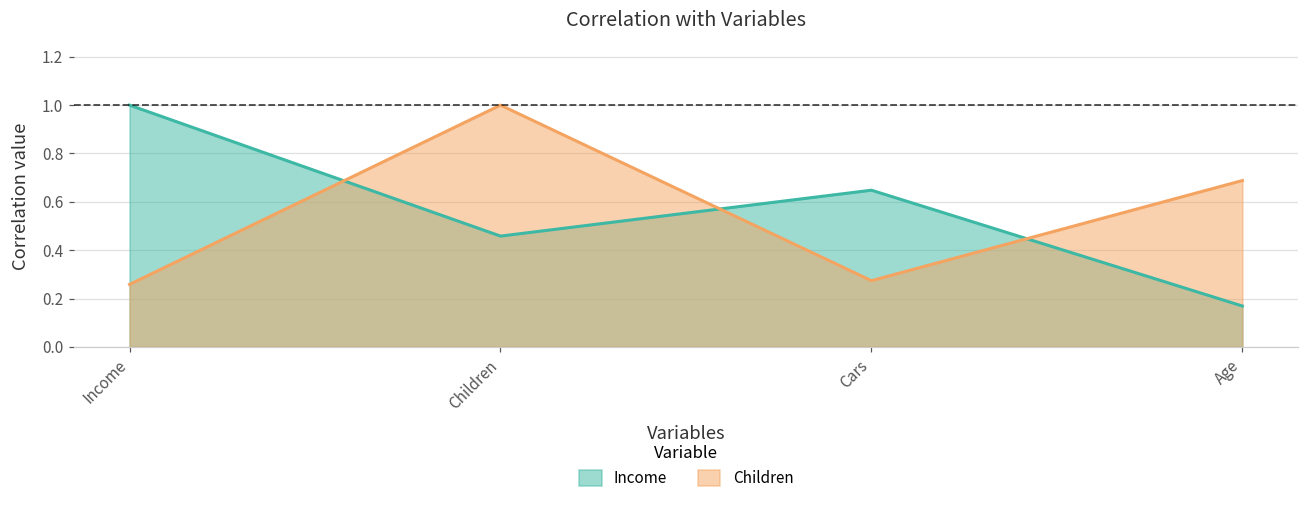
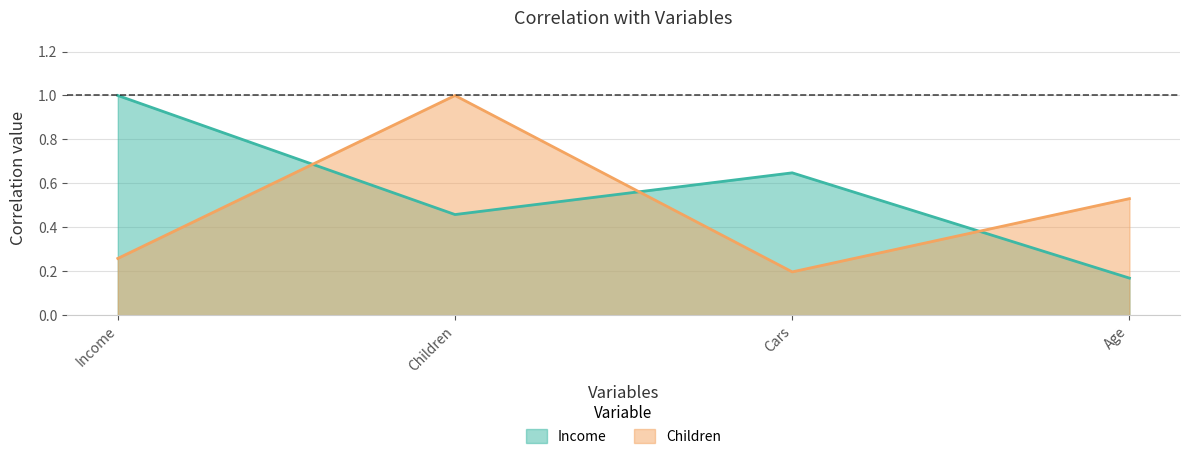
Children, Cars: 0.27 -> 0.20
Children, Age: 0.69 -> 0.53
